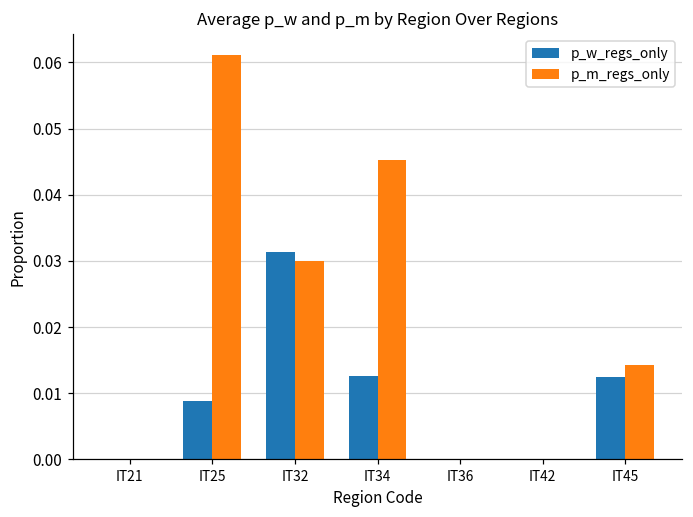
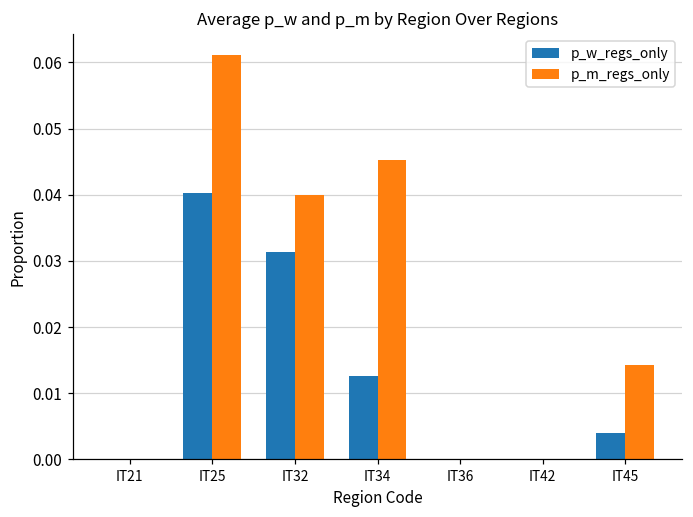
p_w_regs_only, IT25: 0.009 -> 0.040
p_m_regs_only, IT32: 0.03 -> 0.04
p_w_regs_only, IT45: 0.012 -> 0.004
